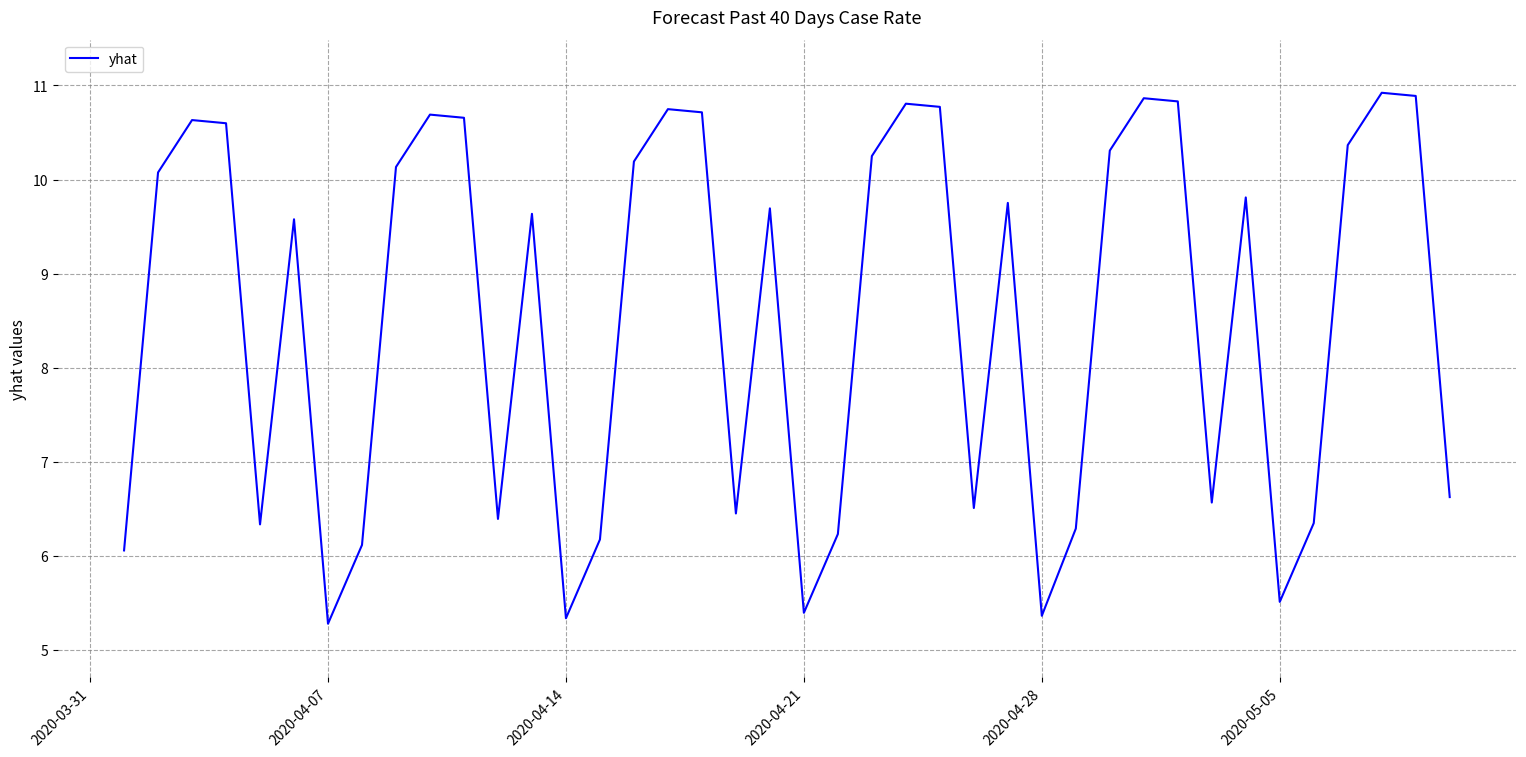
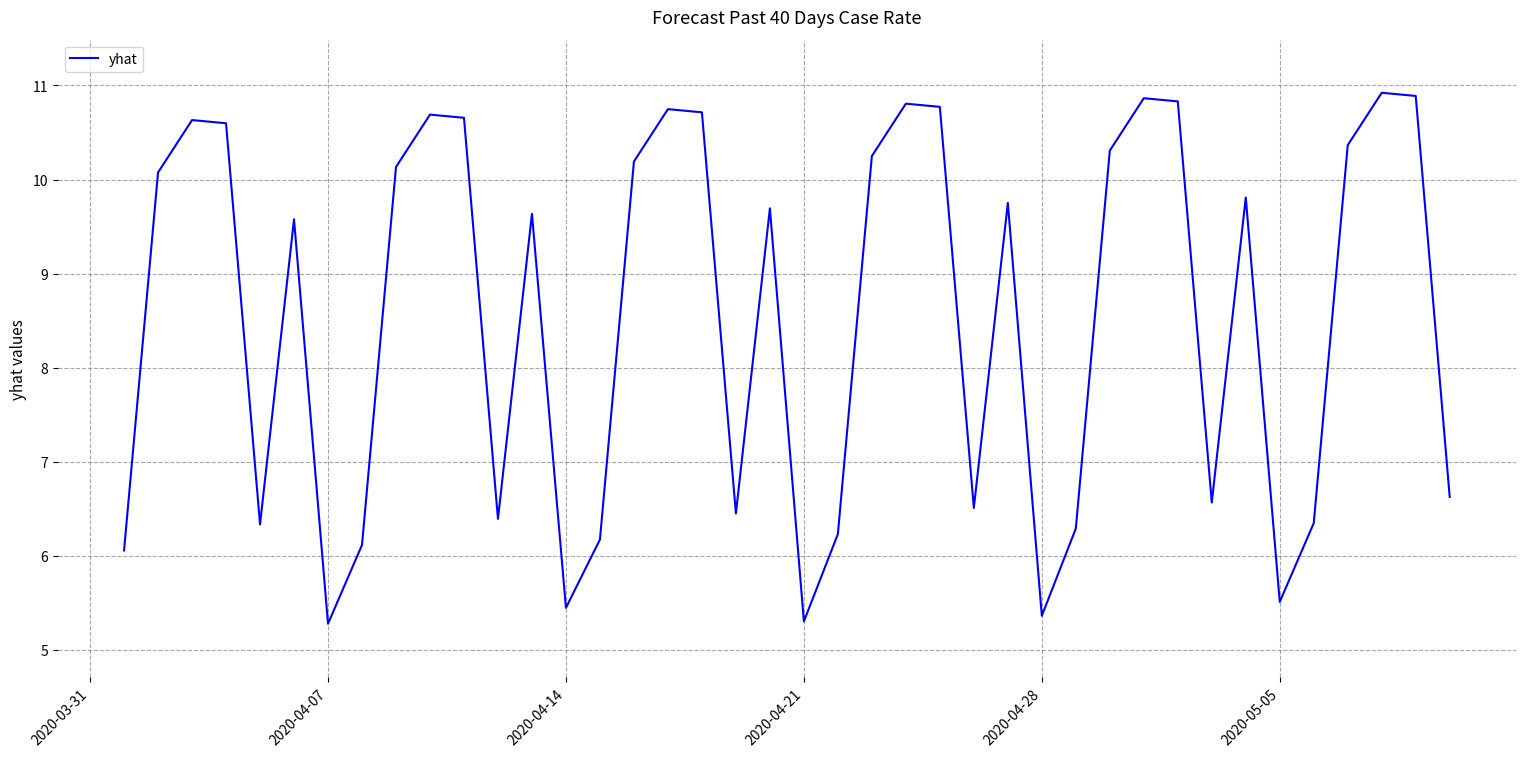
2020-04-14: 5.3 -> 5.4
2020-04-21: 5.4 -> 5.3
